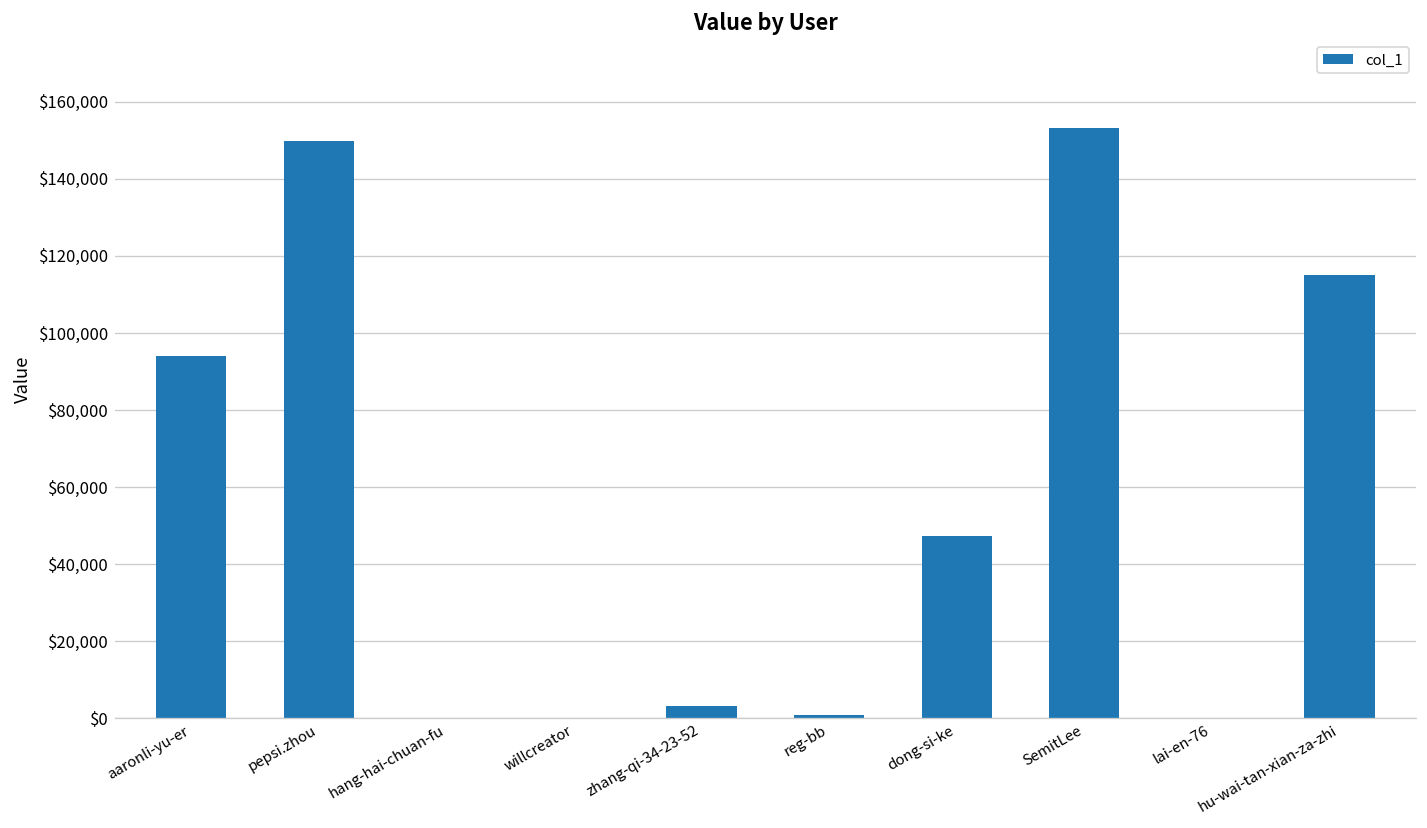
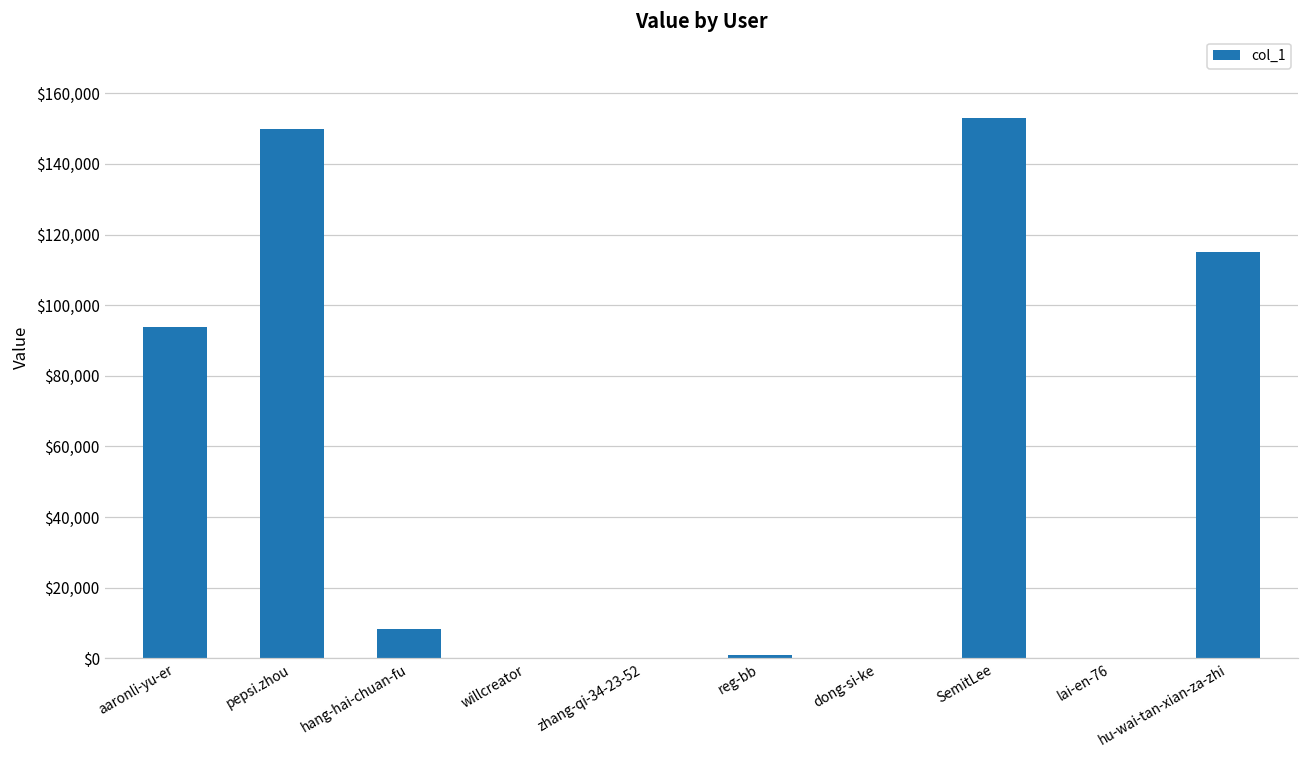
hang-hai-chuan-fu: $0 -> $8,000
zhang-qi-34-23-52: $3,000 -> $0
dong-si-ke: $47,000 -> $0
